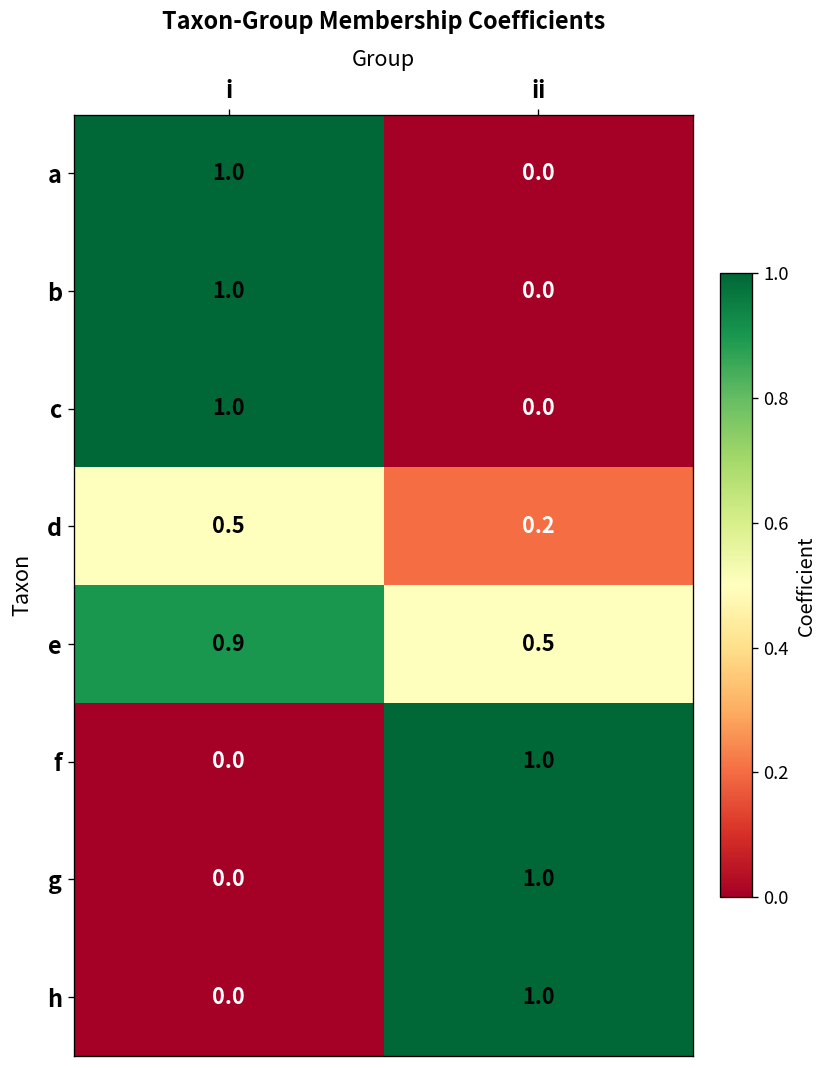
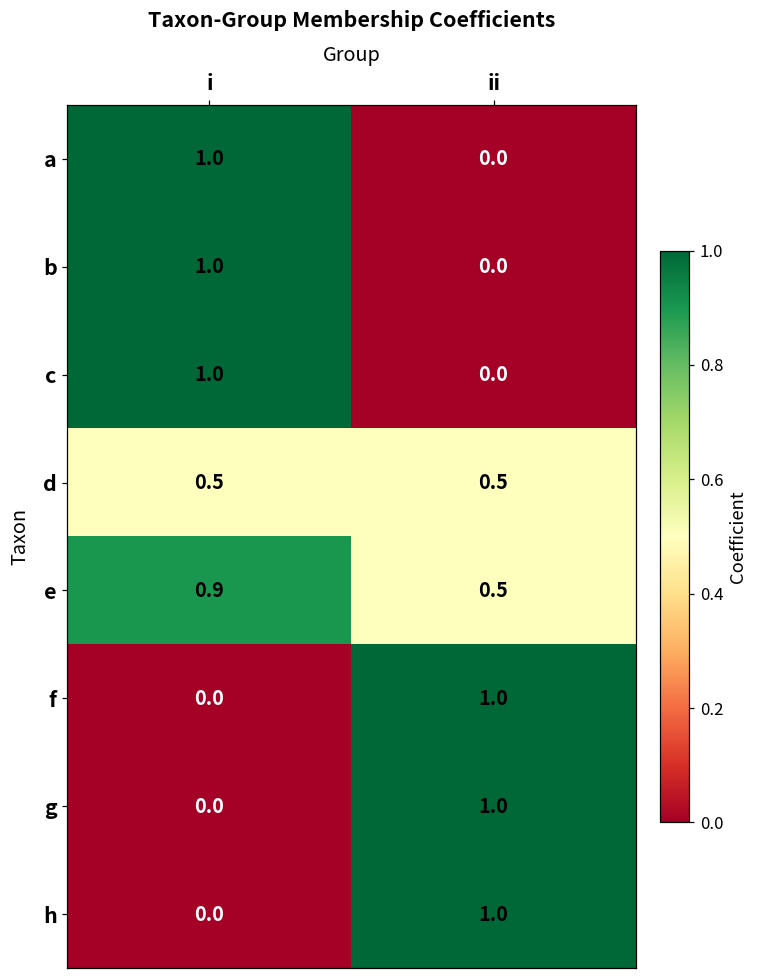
d, ii: 0.2 -> 0.5
